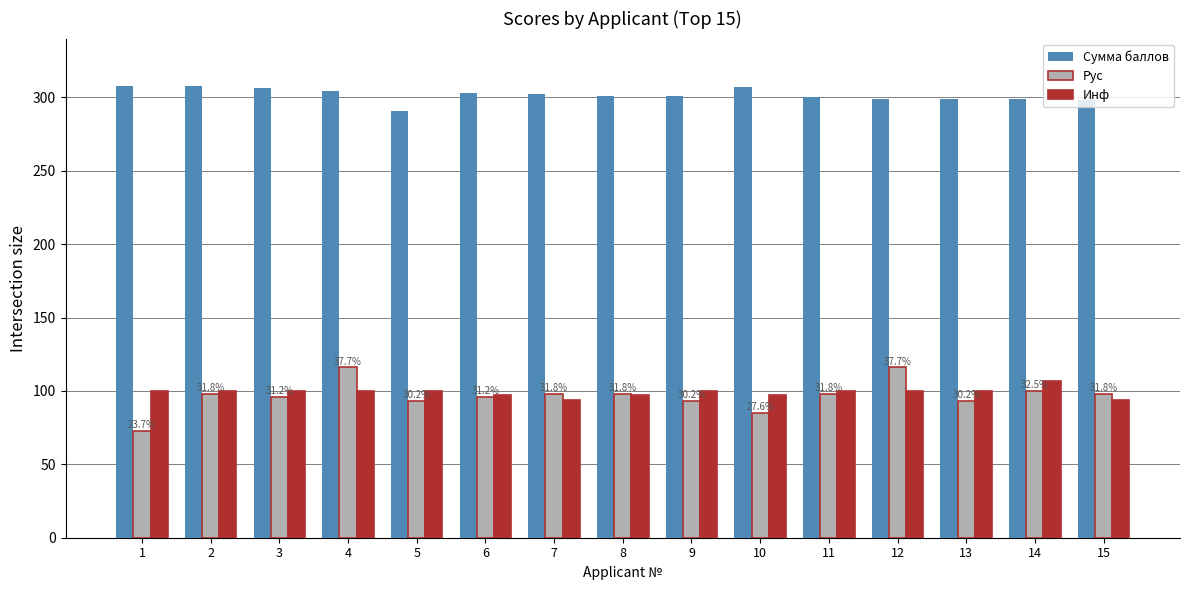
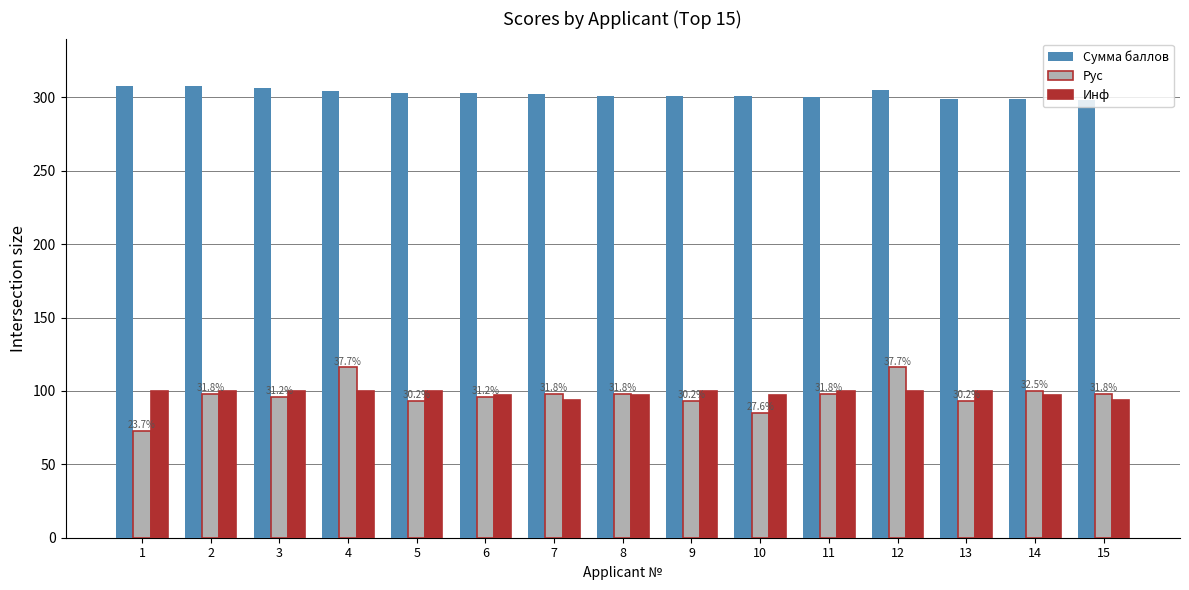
Сумма баллов, 5: 291 -> 303
Сумма баллов, 10: 307 -> 301
Сумма баллов, 12: 299 -> 305
Инф, 14: 107 -> 97
